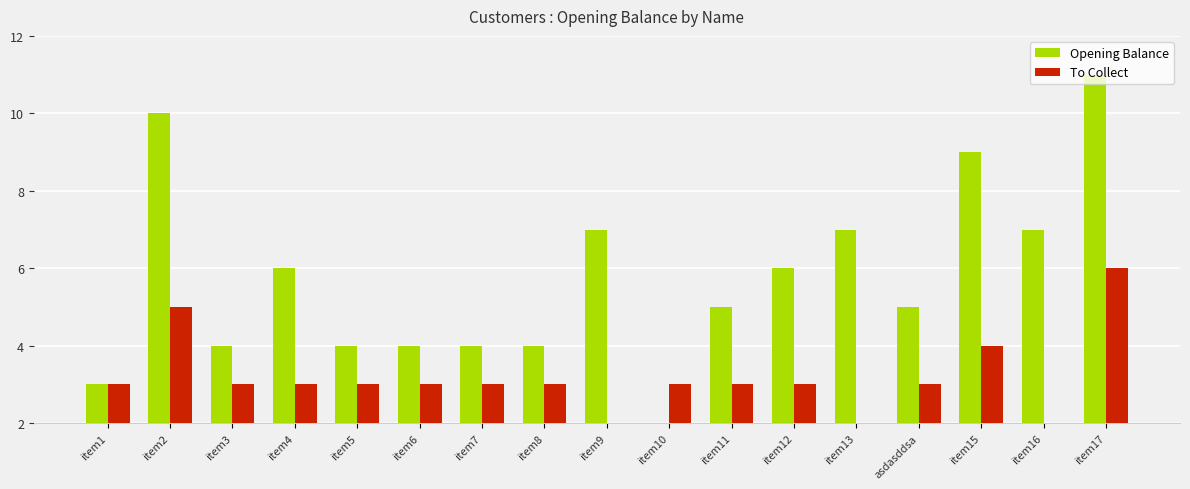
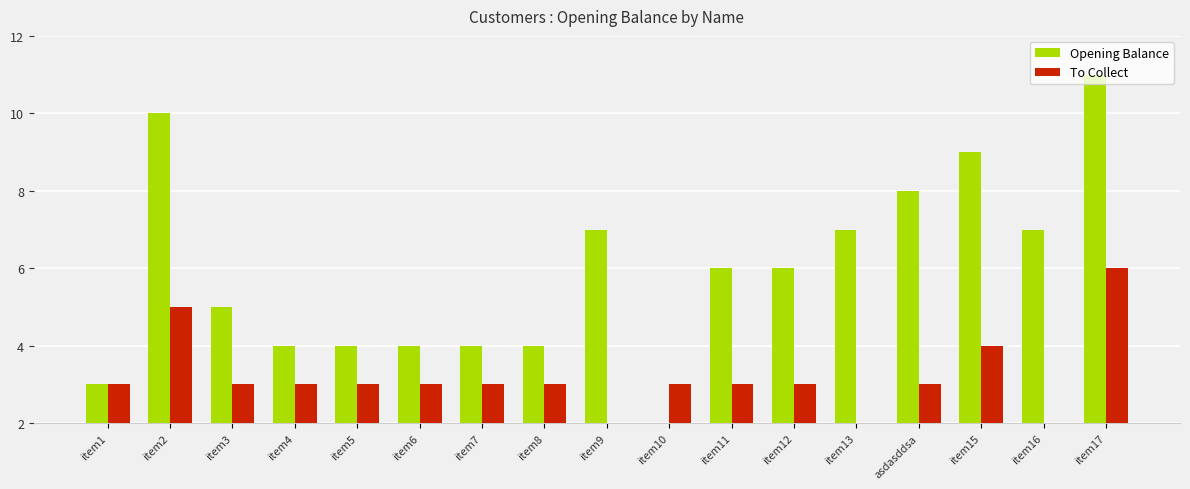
Opening Balance, item3: 4 -> 5
Opening Balance, item4: 6 -> 4
Opening Balance, item11: 5 -> 6
Opening Balance, asdasddsa: 5 -> 8
